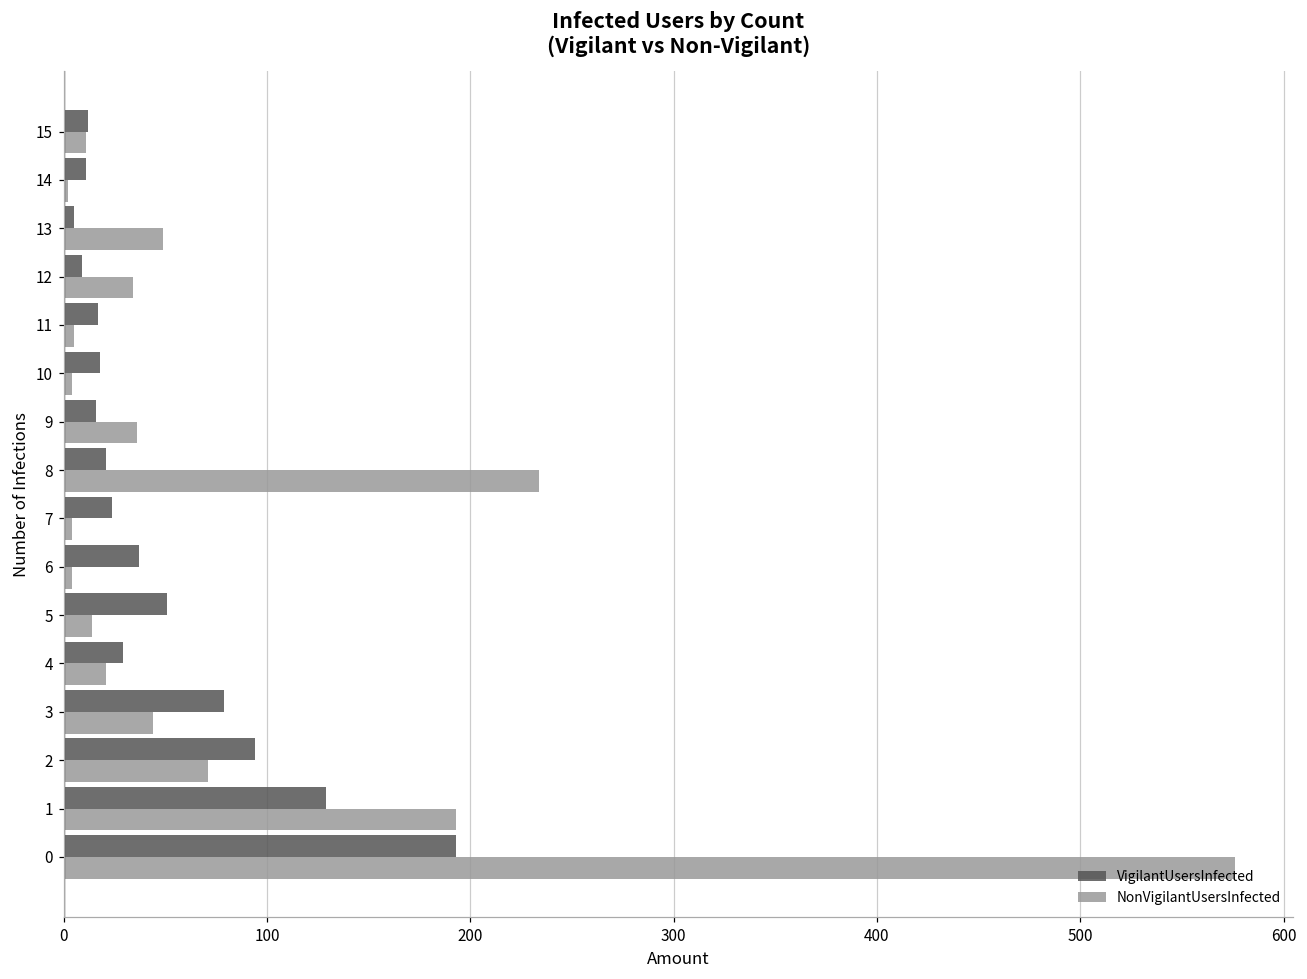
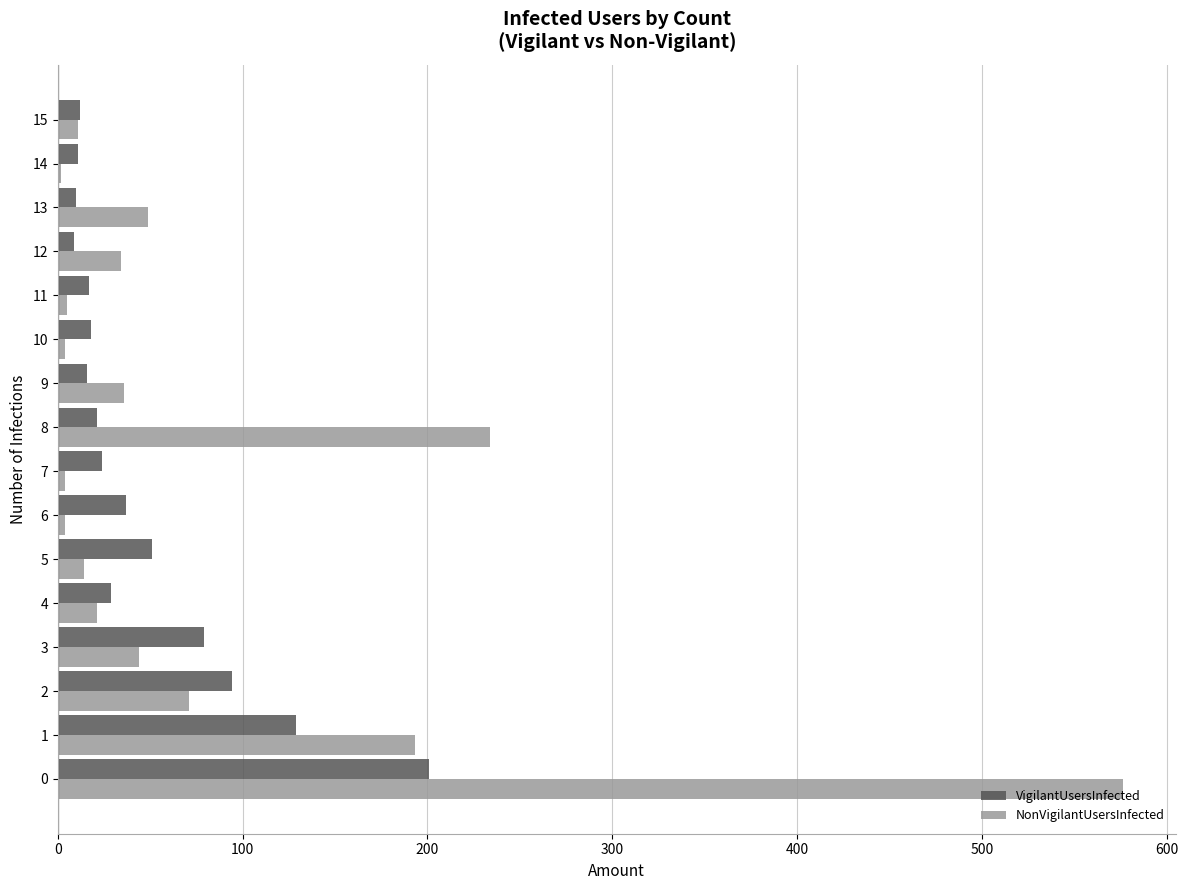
VigilantUsersInfected, 13: 5 -> 10
VigilantUsersInfected, 0: 193 -> 201
